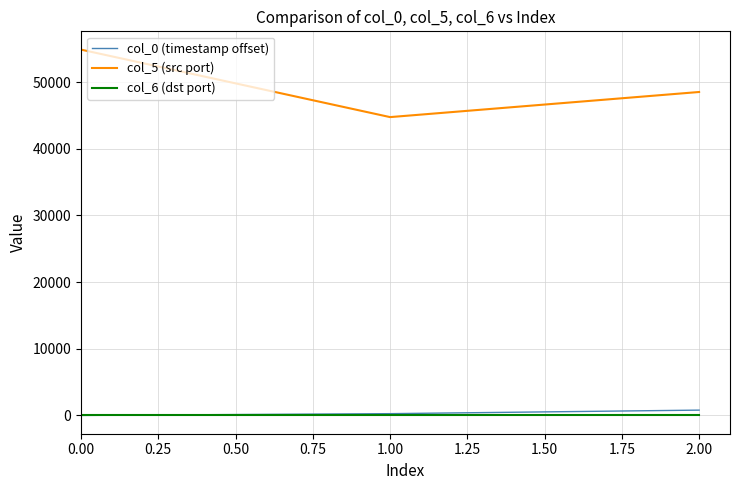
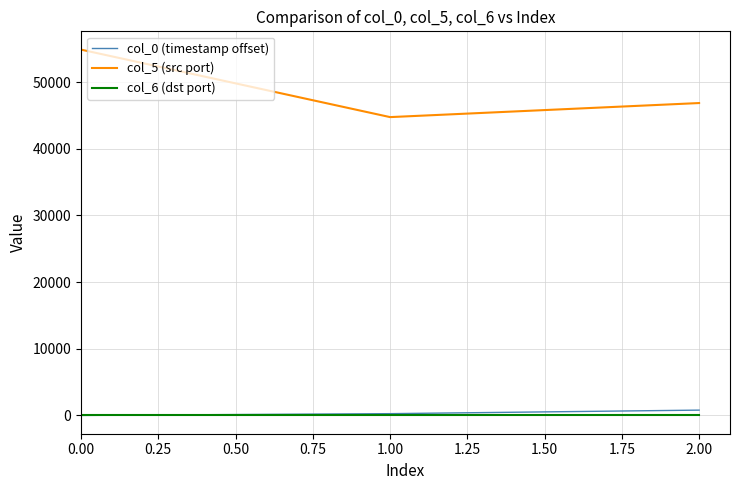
col_5 (src port), 2.00: 49000 -> 47000
